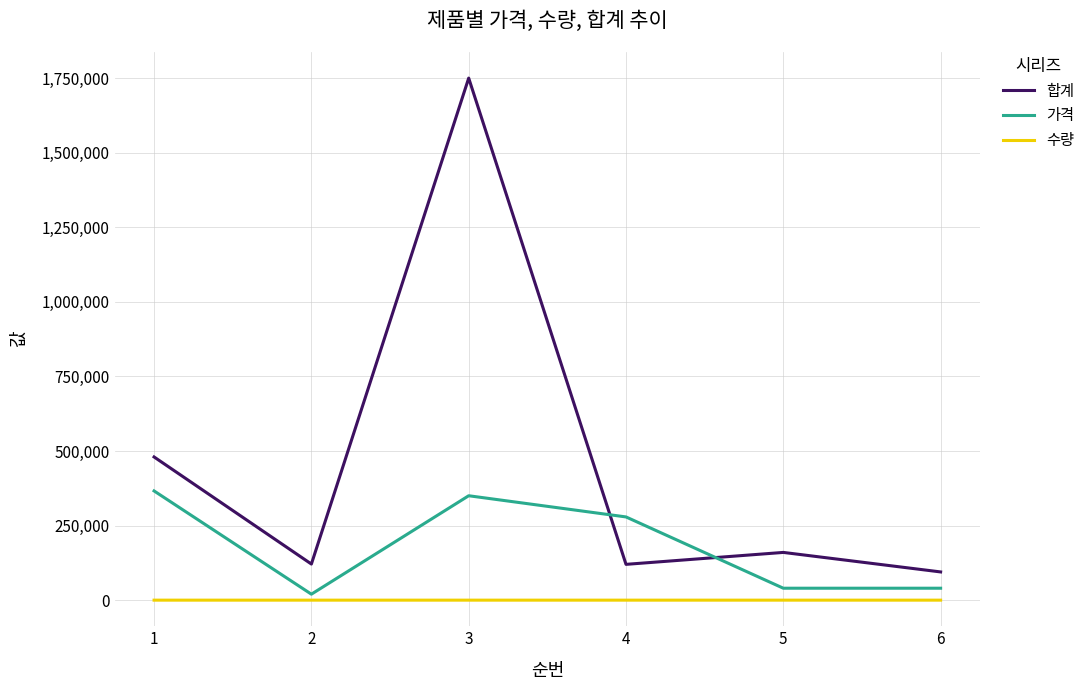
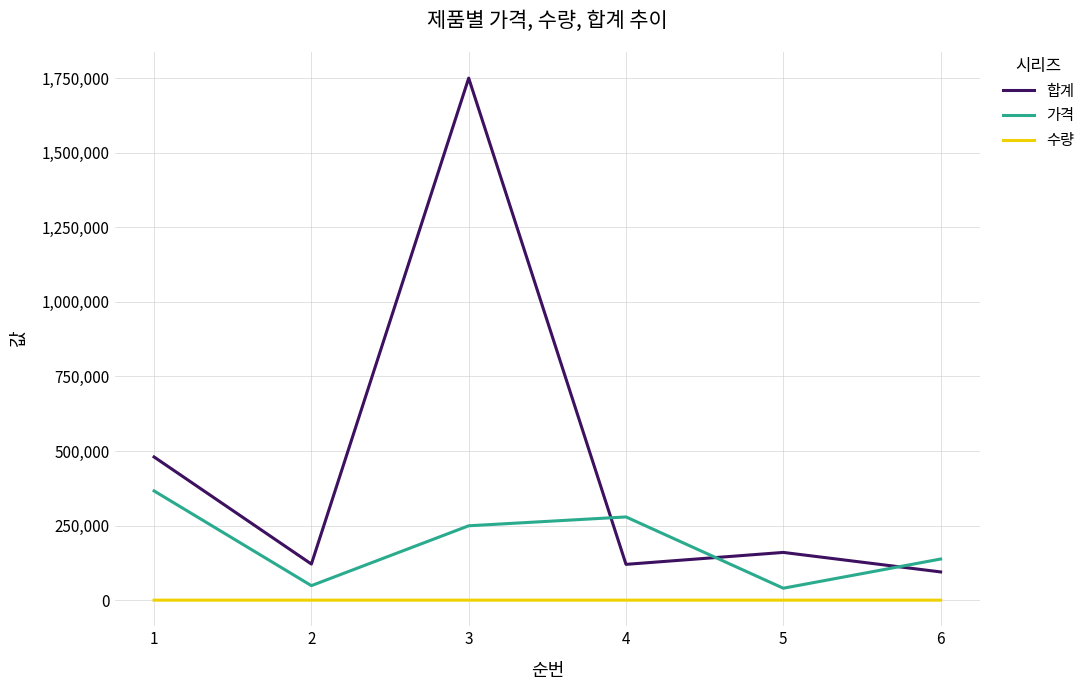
가격, 2: 20,000 -> 50,000
가격, 3: 350,000 -> 250,000
가격, 6: 40,000 -> 140,000
